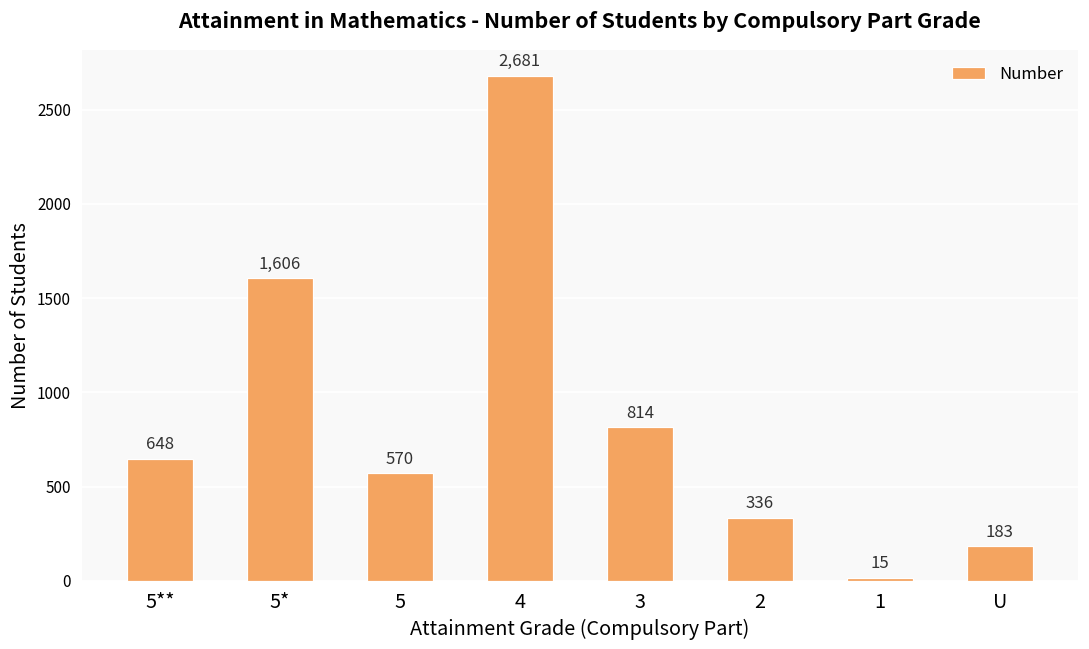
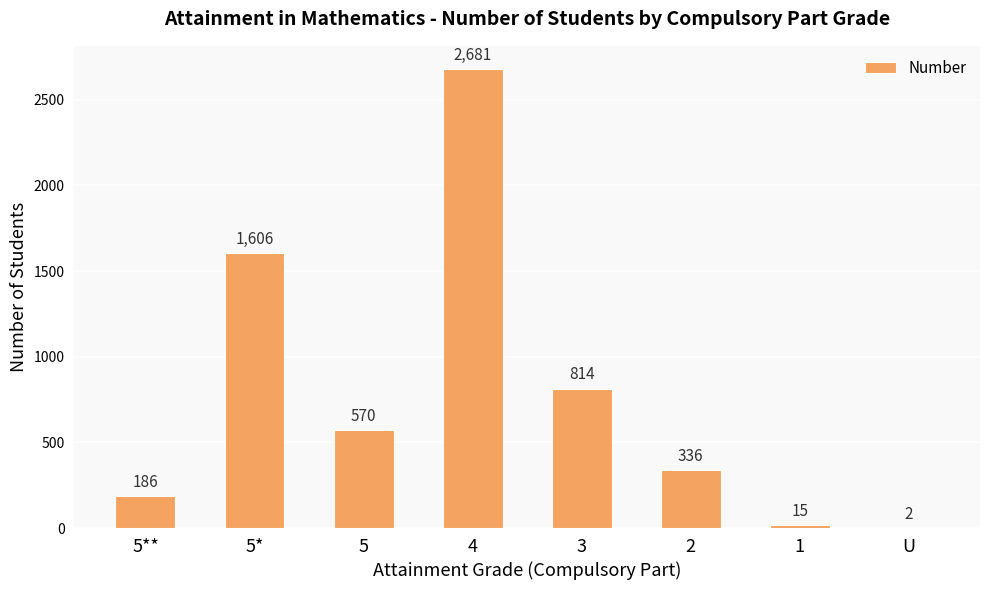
5**: 648 -> 186
U: 183 -> 2
